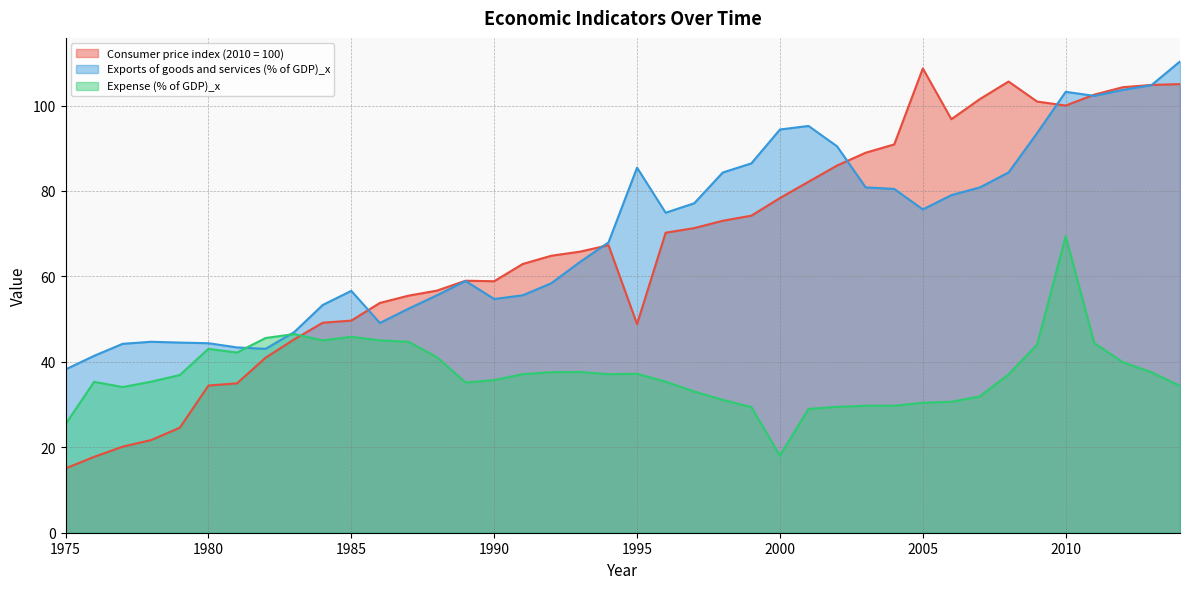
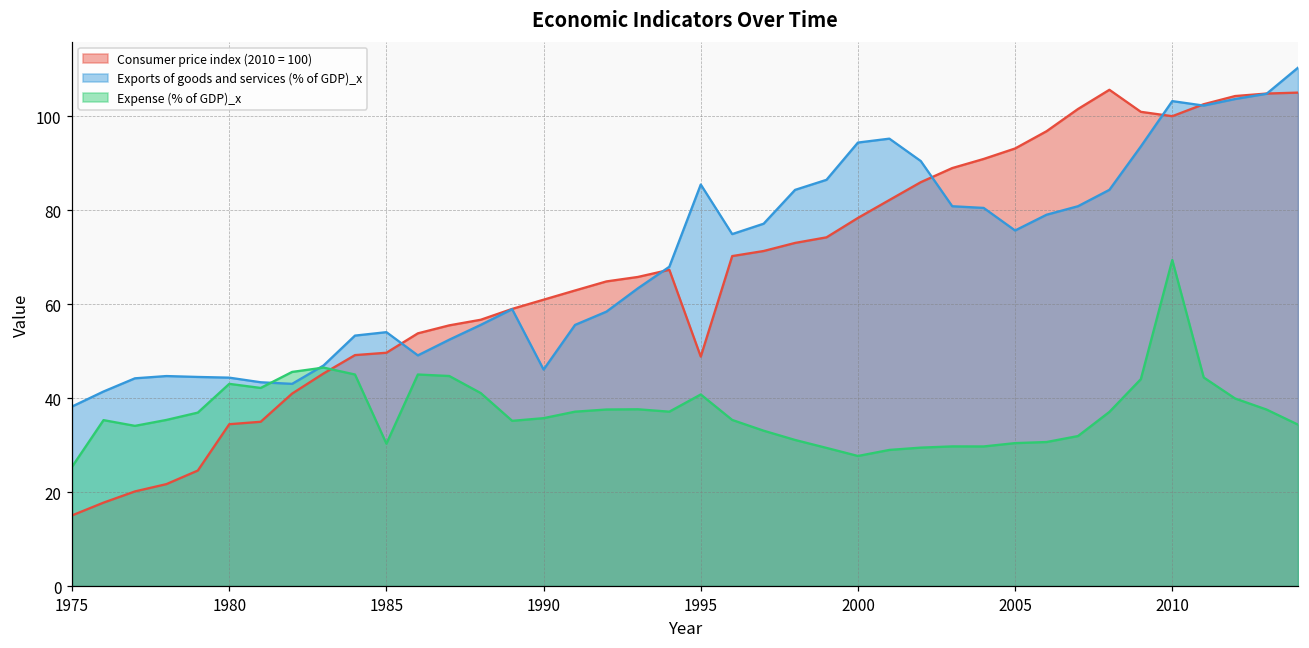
Exports of goods and services (% of GDP)_x, 1985: 57 -> 54
Expense (% of GDP)_x, 1985: 46 -> 30
Consumer price index (2010 = 100), 1990: 59 -> 61
Exports of goods and services (% of GDP)_x, 1990: 55 -> 46
Expense (% of GDP)_x, 1995: 37 -> 41
Expense (% of GDP)_x, 2000: 18 -> 28
Consumer price index (2010 = 100), 2005: 109 -> 93
